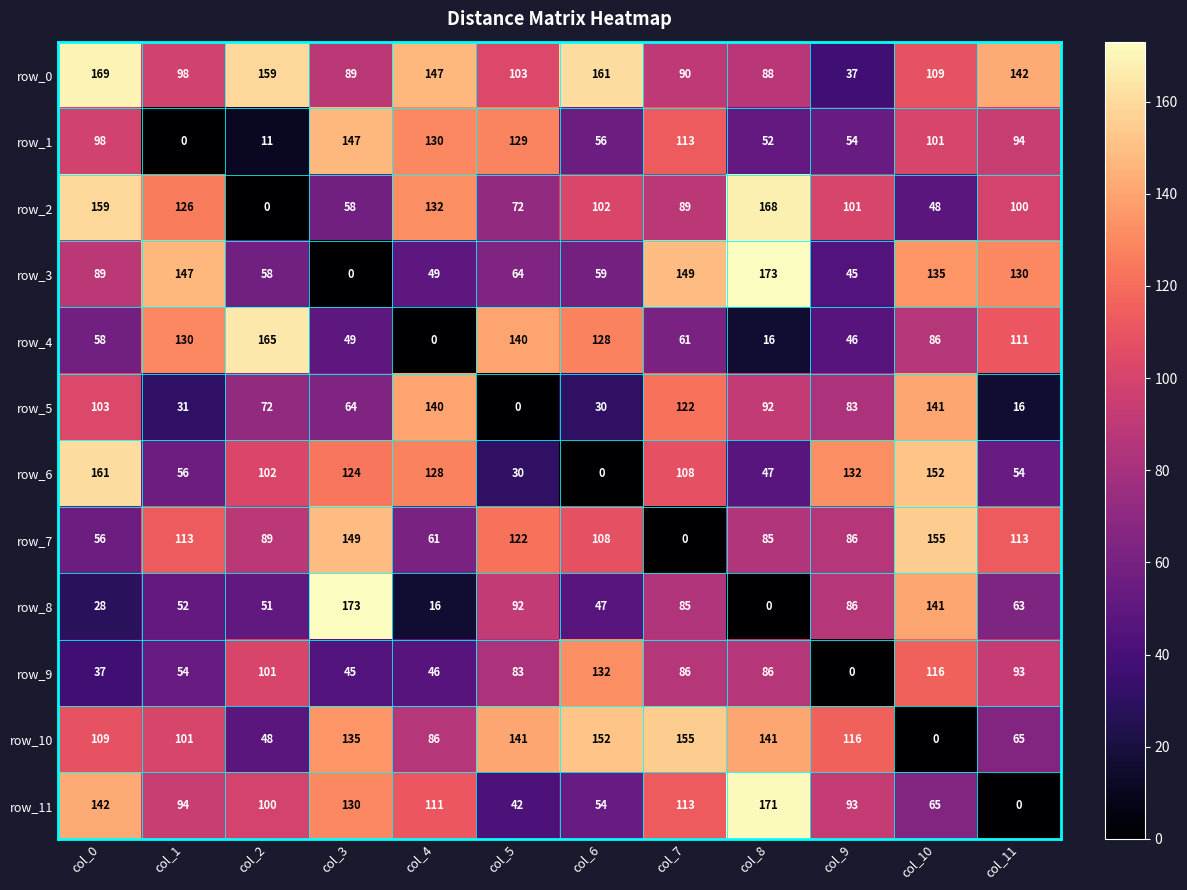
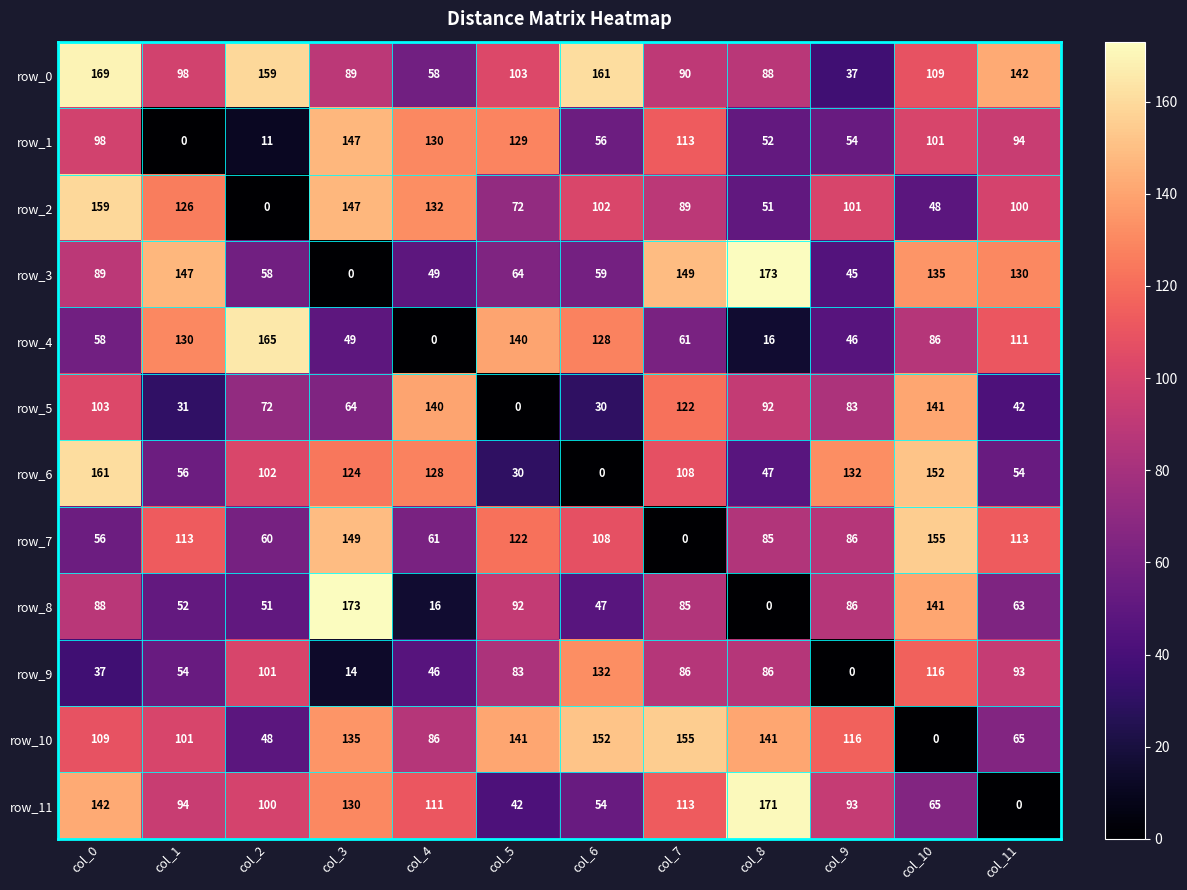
row_0, col_4: 147 -> 58
row_2, col_3: 58 -> 147
row_2, col_8: 168 -> 51
row_5, col_11: 16 -> 42
row_7, col_2: 89 -> 60
row_8, col_0: 28 -> 88
row_9, col_3: 45 -> 14
